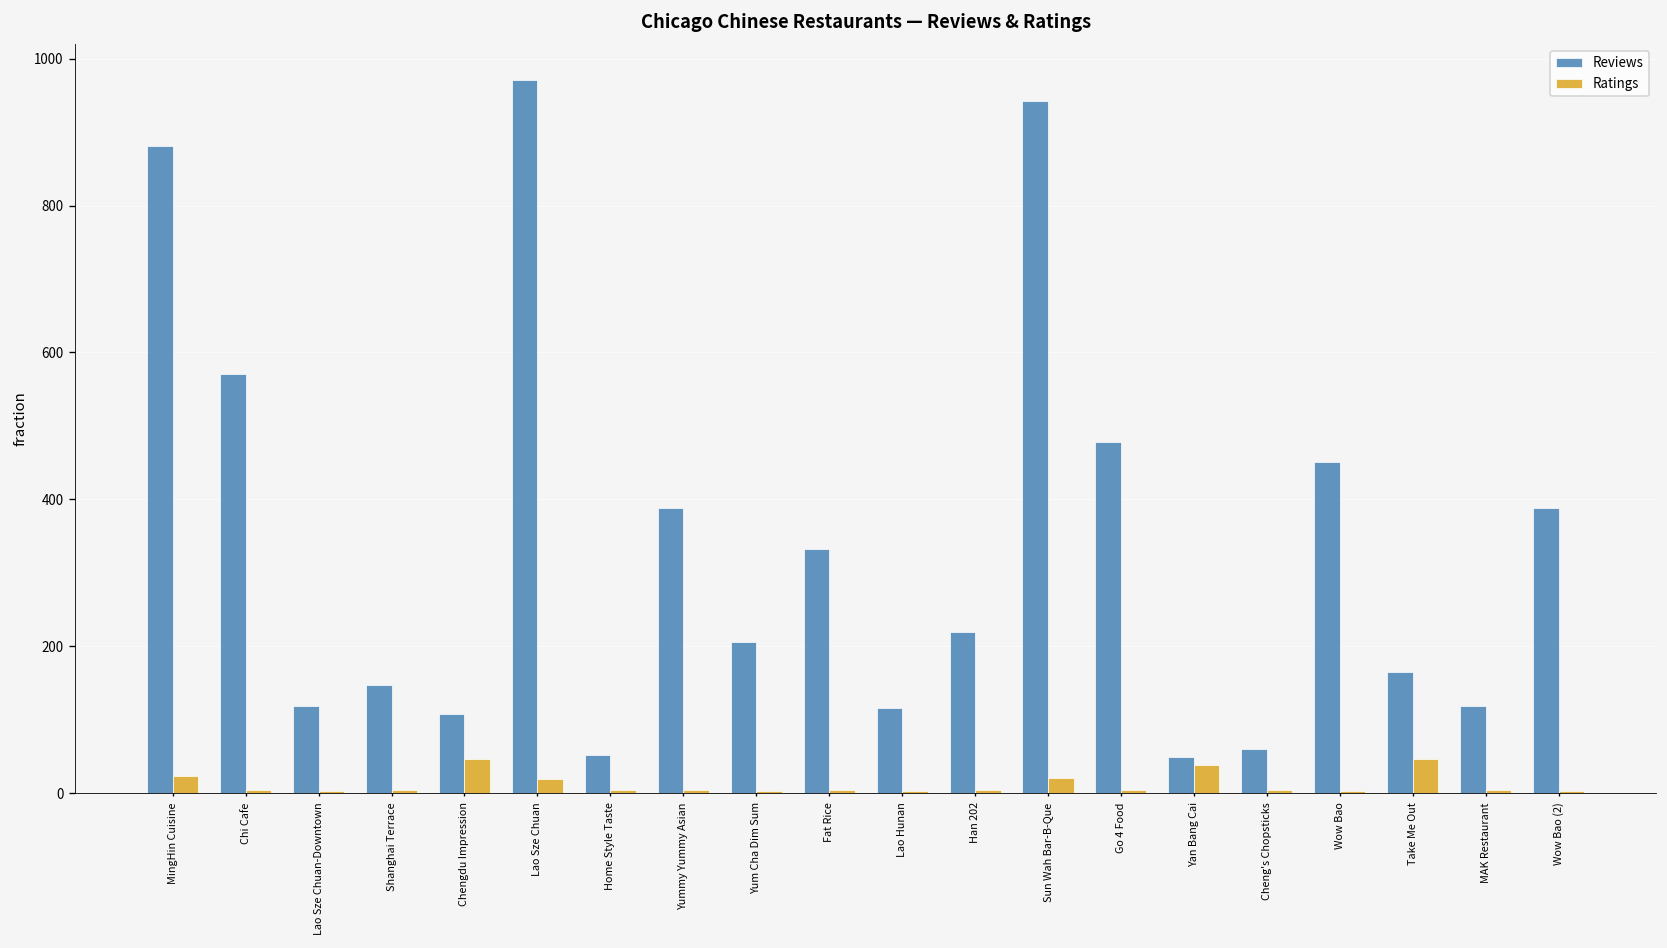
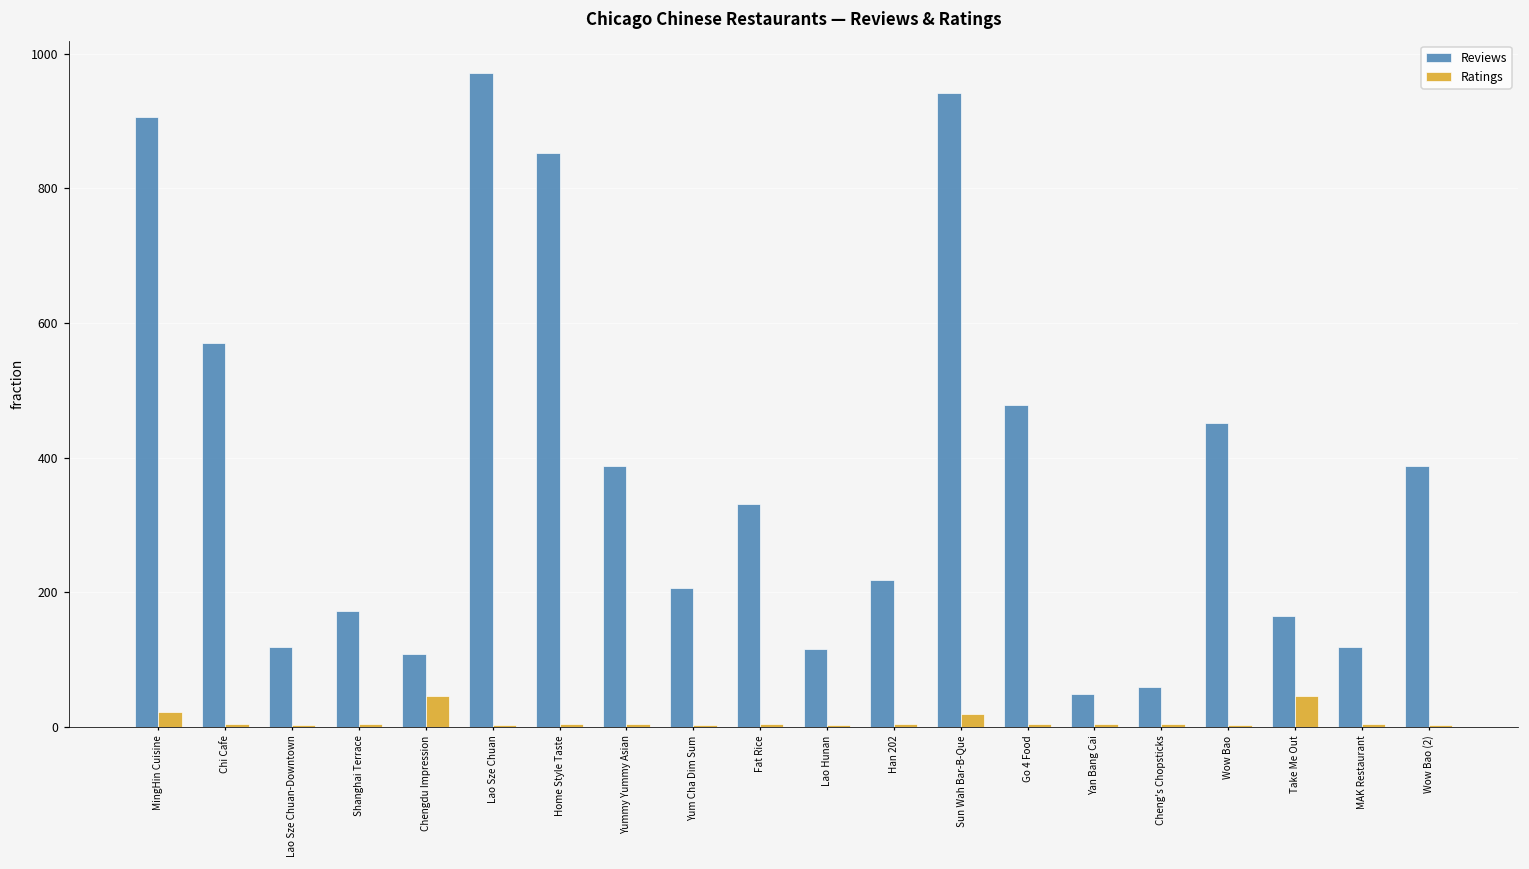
Reviews, MingHin Cuisine: 880 -> 910
Reviews, Shanghai Terrace: 150 -> 170
Ratings, Lao Sze Chuan: 20 -> 0
Reviews, Home Style Taste: 50 -> 850
Ratings, Yan Bang Cai: 40 -> 0
